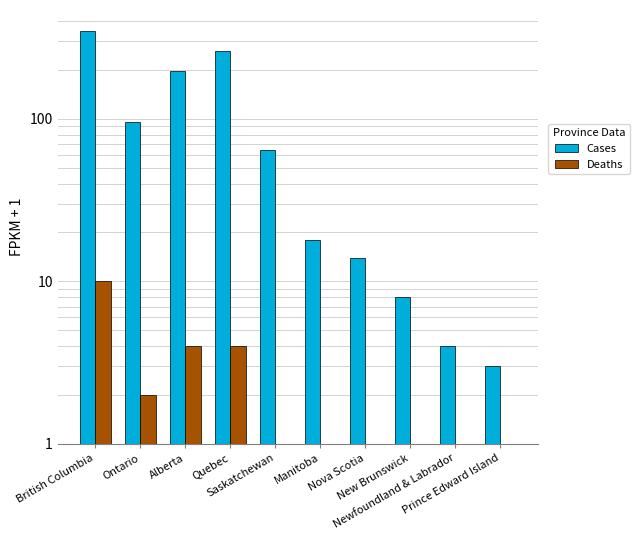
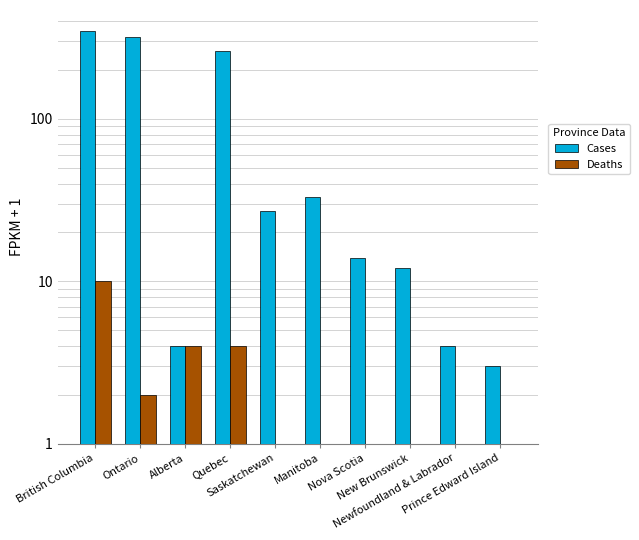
Cases, Ontario: 100 -> 320
Cases, Alberta: 200 -> 4.0
Cases, Saskatchewan: 64 -> 27
Cases, Manitoba: 18 -> 33
Cases, New Brunswick: 8 -> 12
